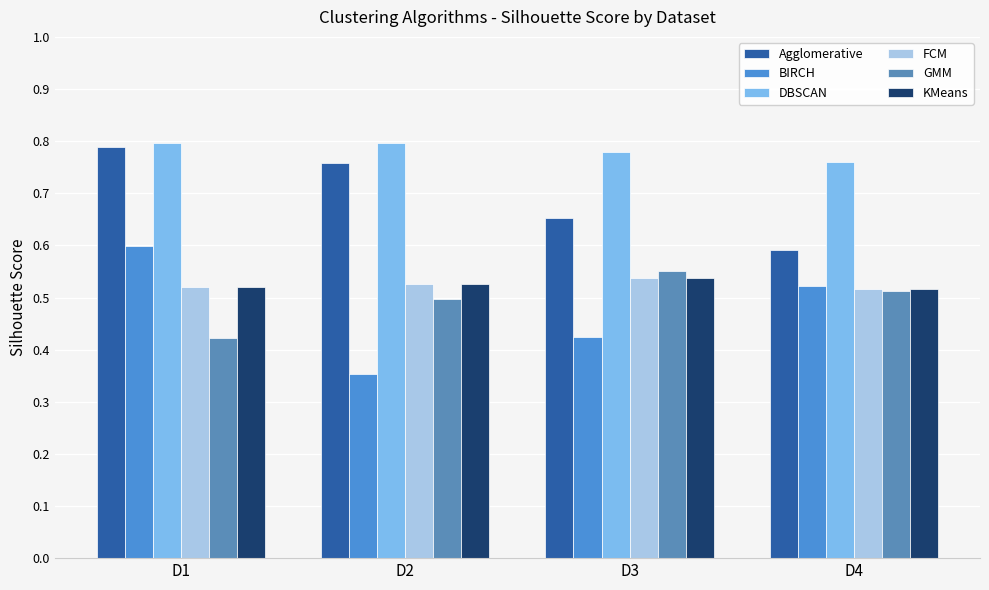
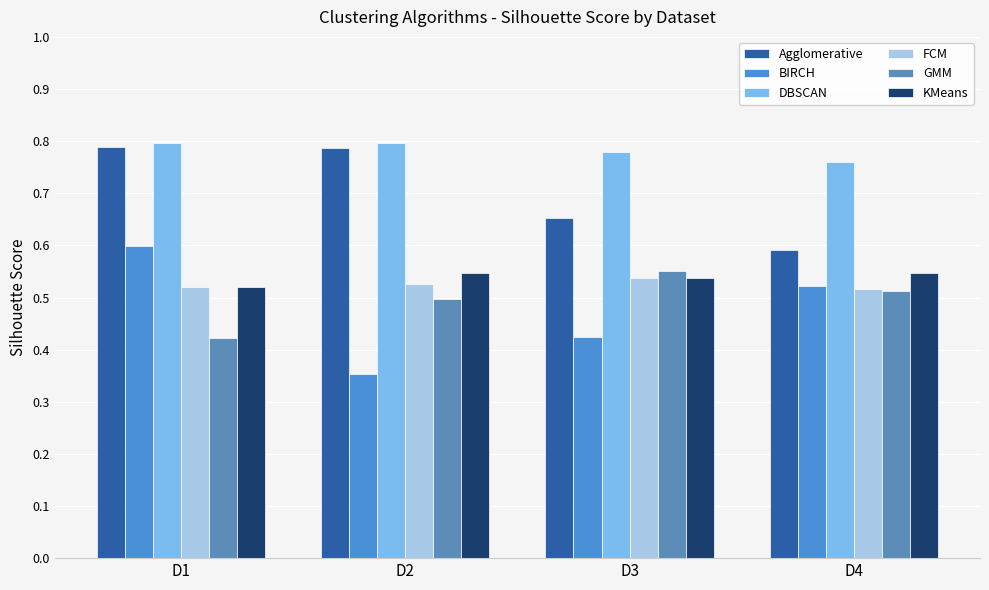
Agglomerative, D2: 0.76 -> 0.79
KMeans, D2: 0.53 -> 0.55
KMeans, D4: 0.52 -> 0.55
